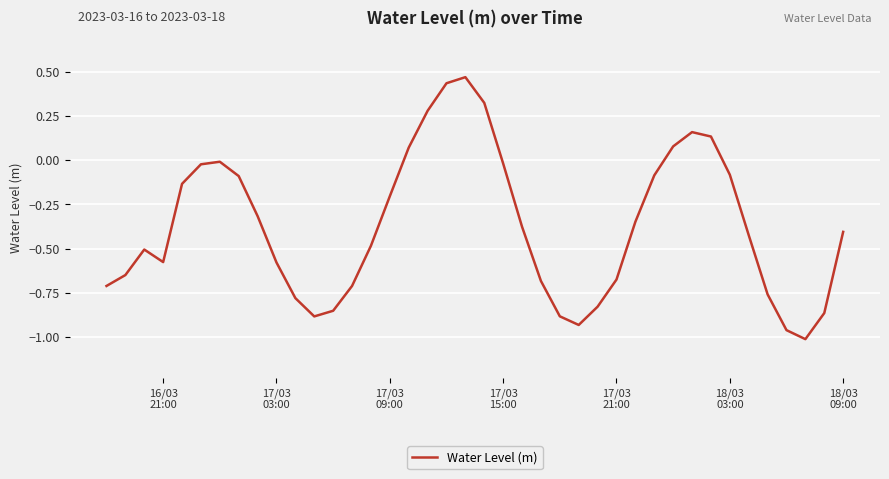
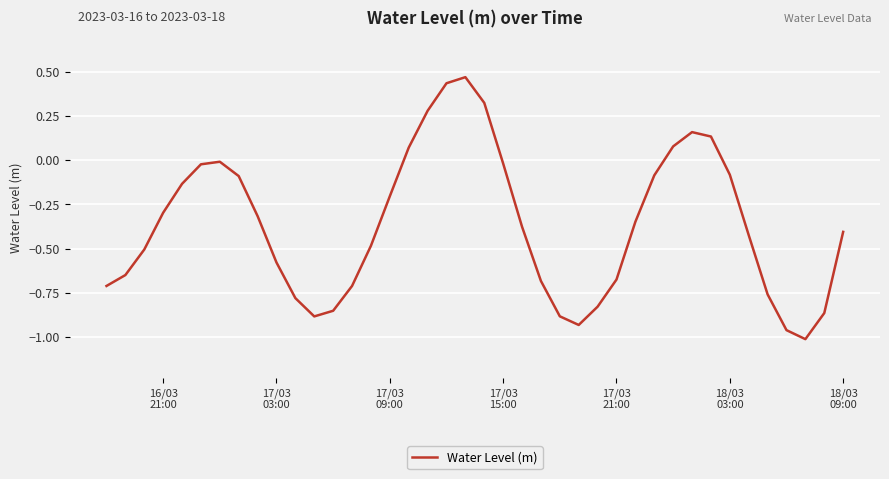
16/03 21:00: -0.58 -> -0.30
